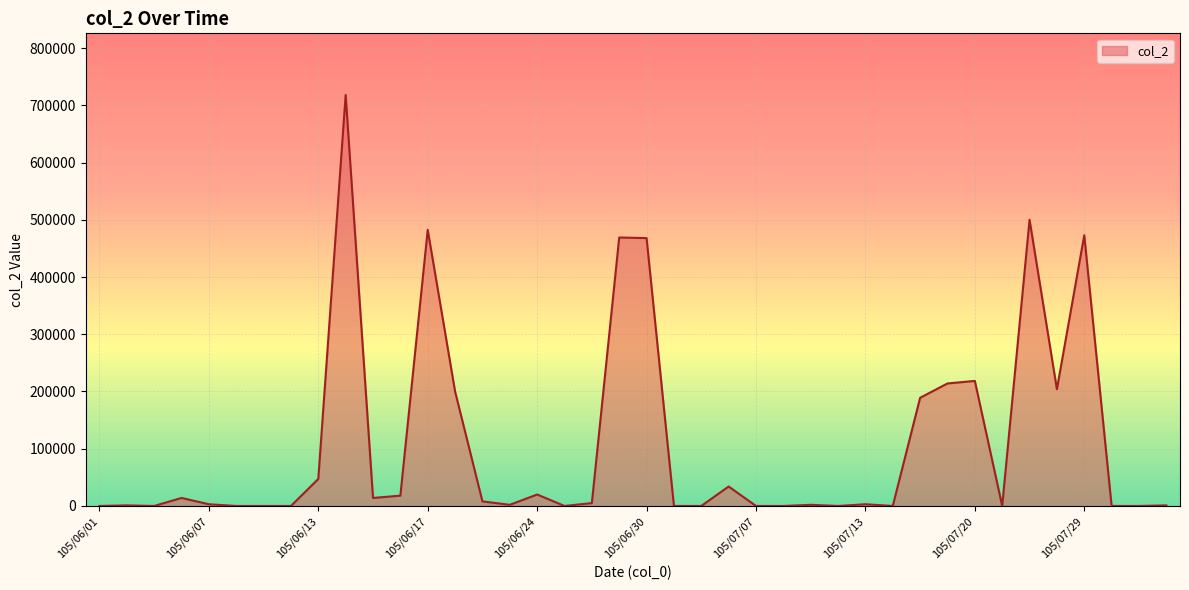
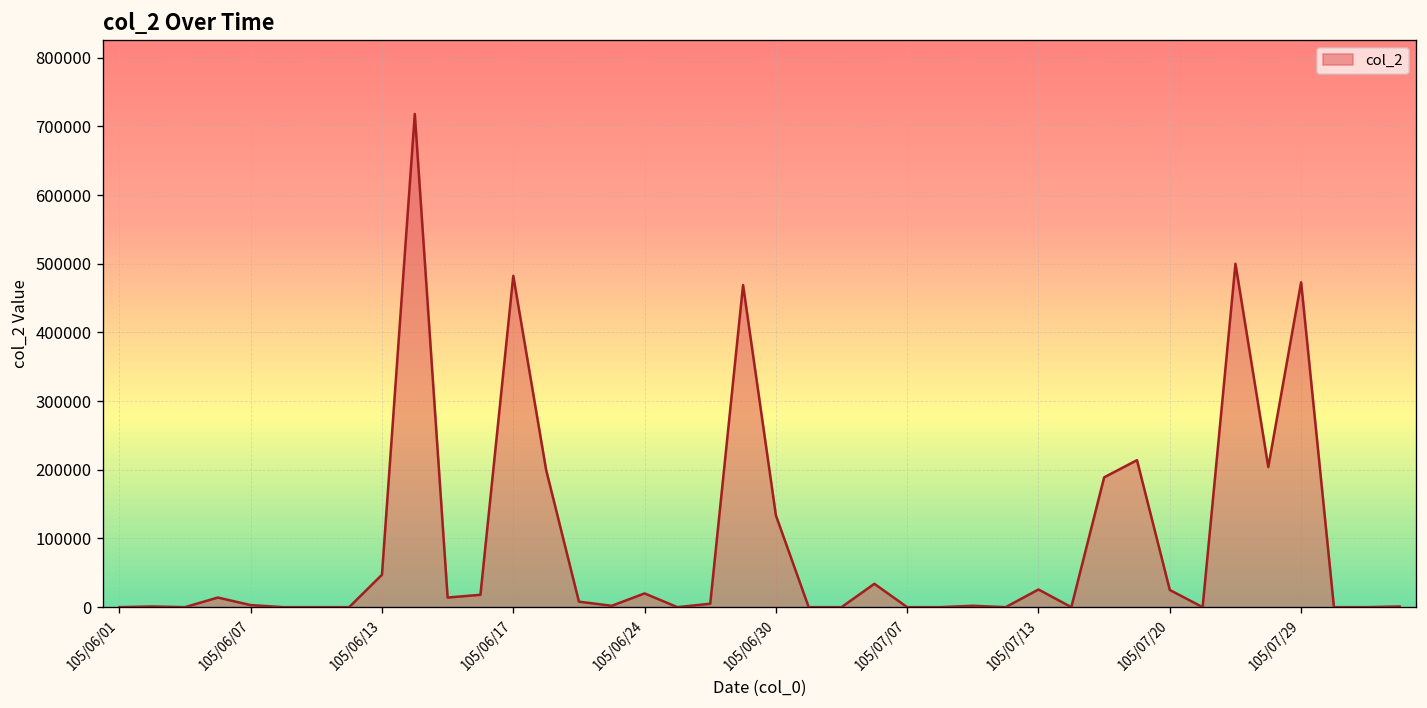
105/06/30: 470000 -> 130000
105/07/13: 0 -> 30000
105/07/20: 220000 -> 30000
